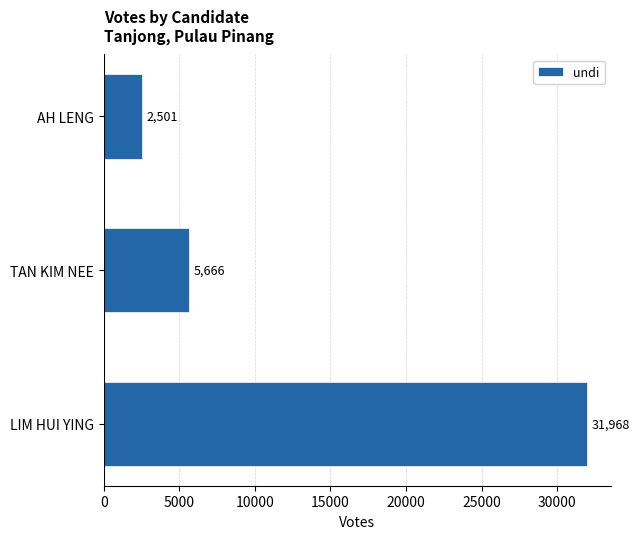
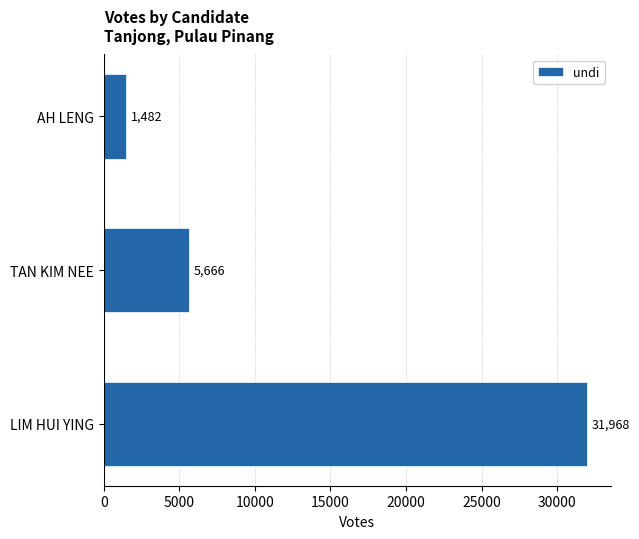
AH LENG: 2,501 -> 1,482
